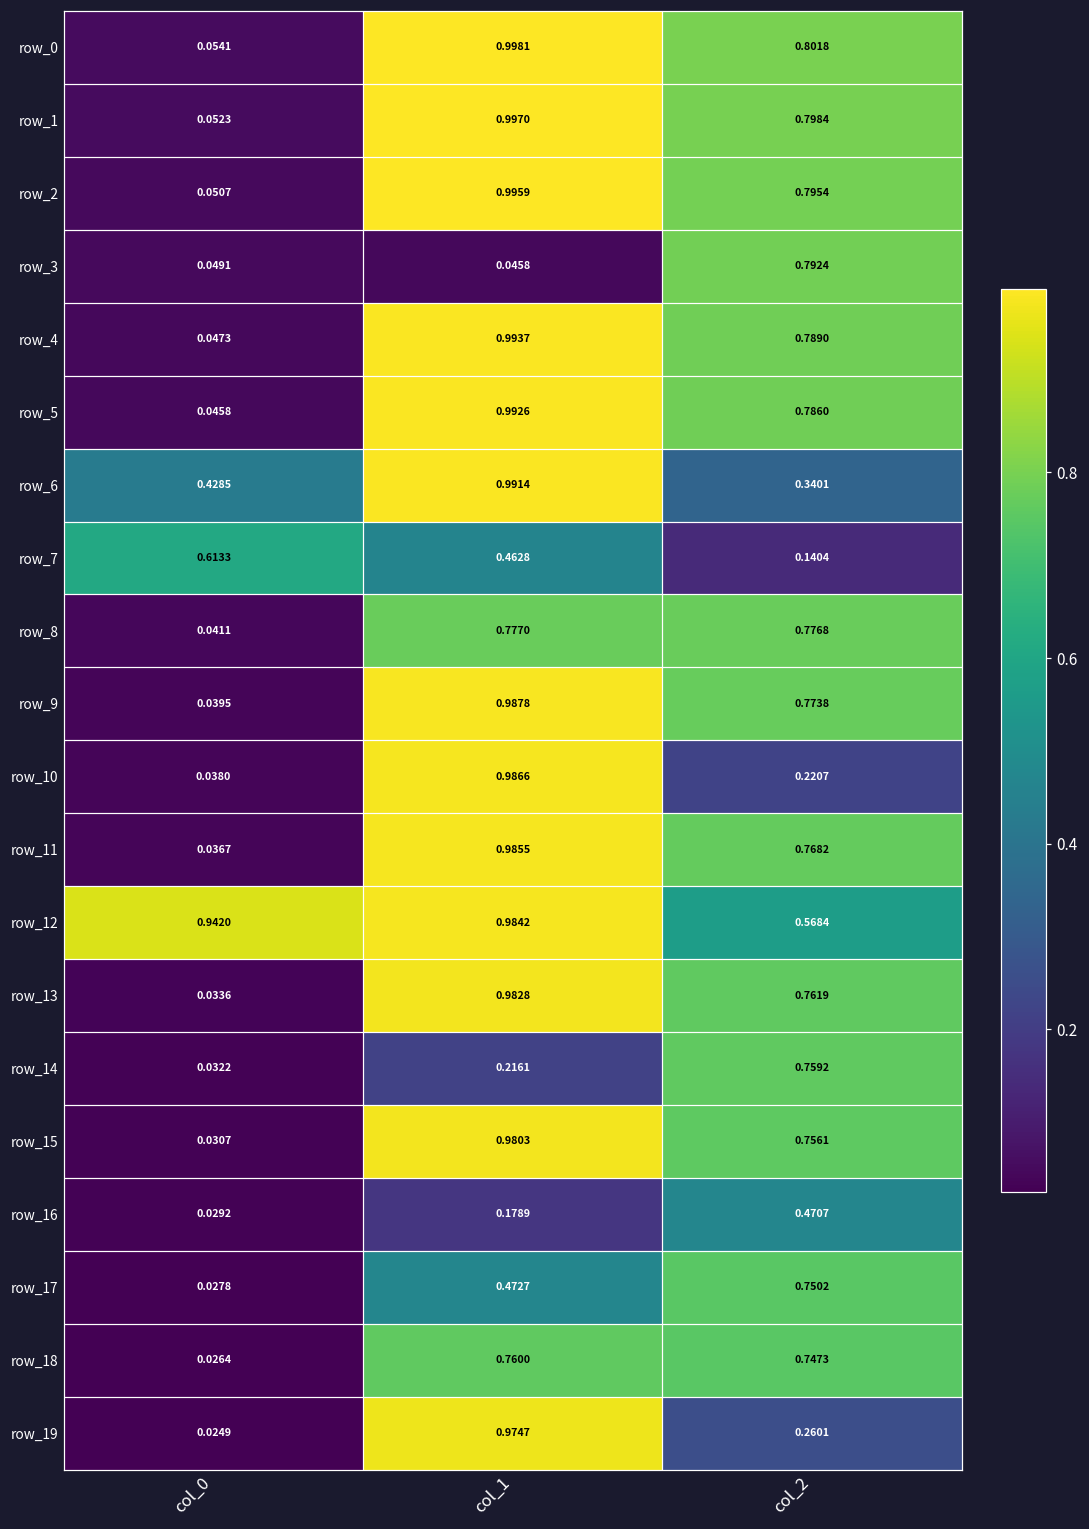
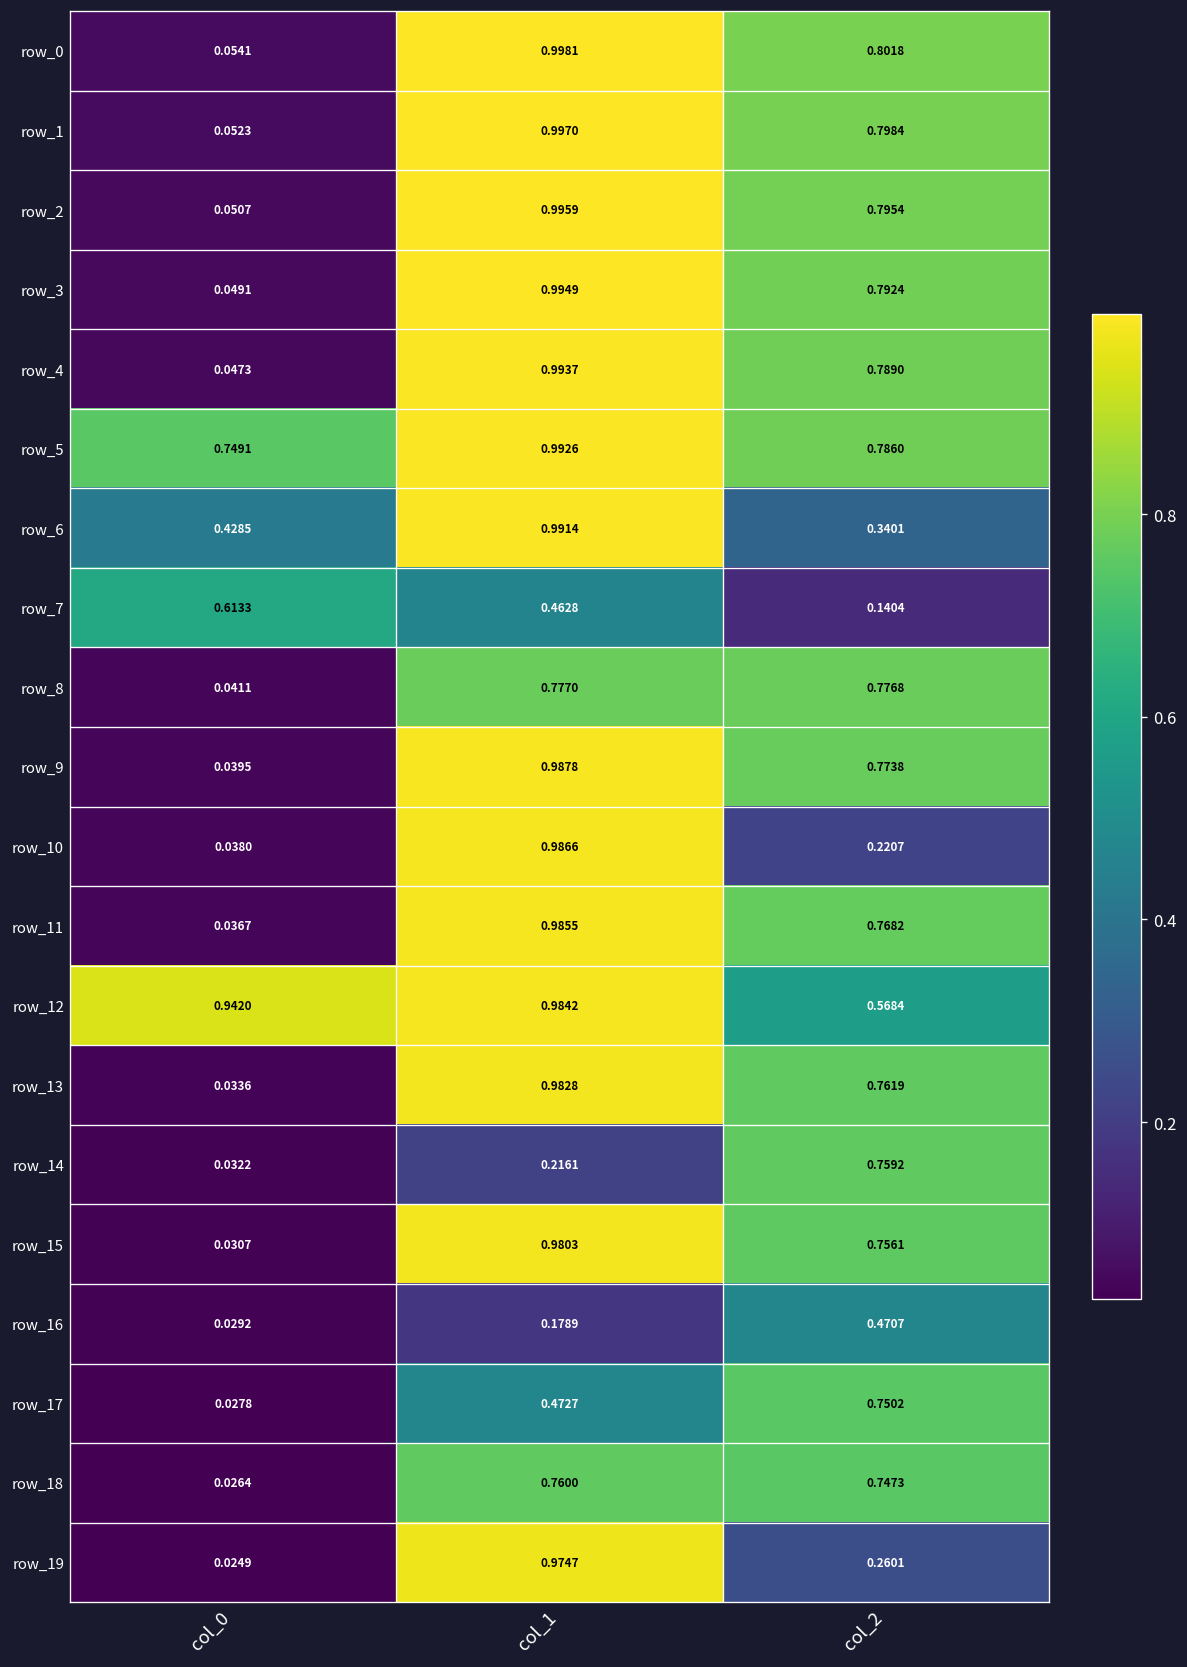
row_3, col_1: 0.0458 -> 0.9949
row_5, col_0: 0.0458 -> 0.7491
